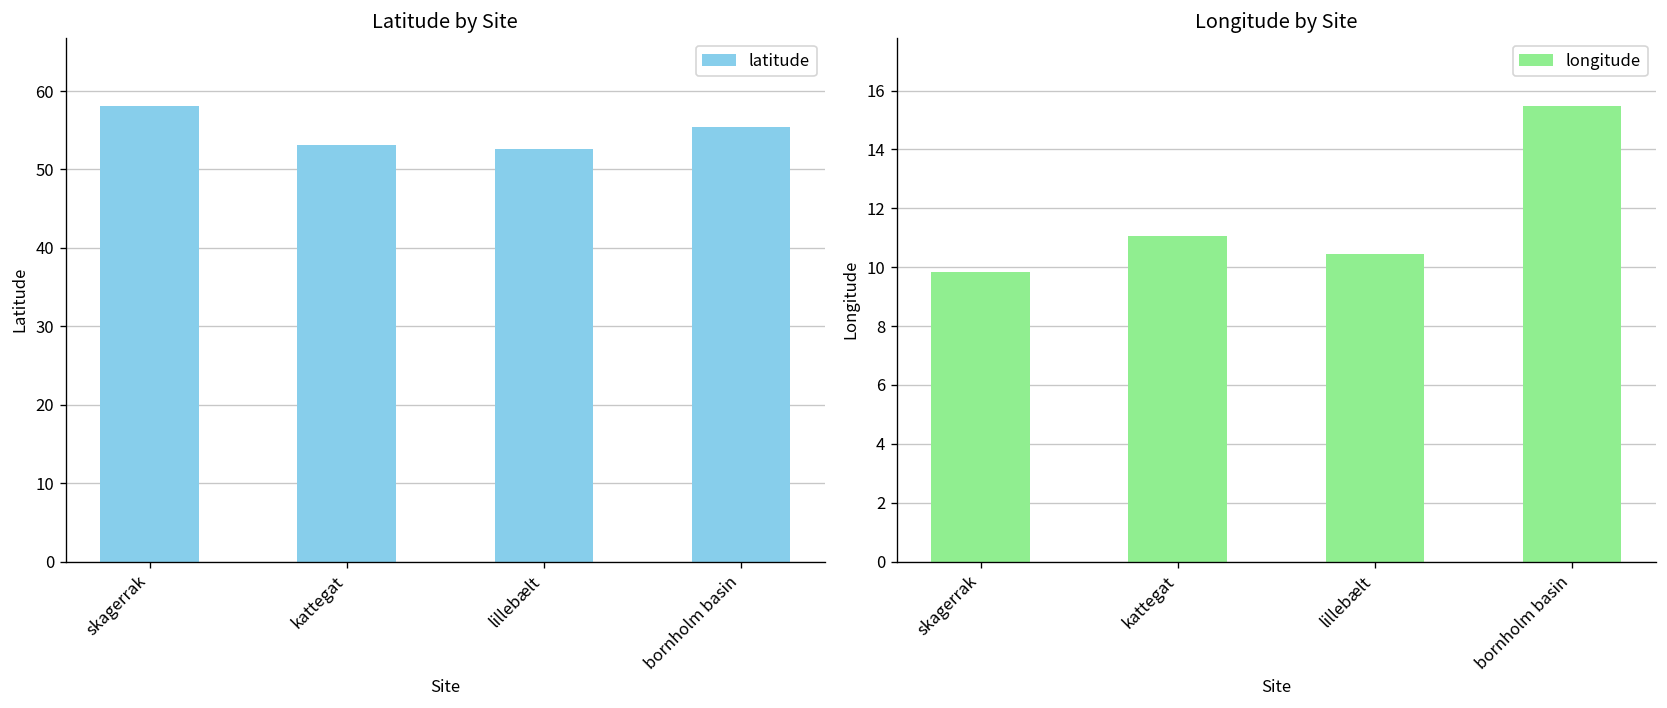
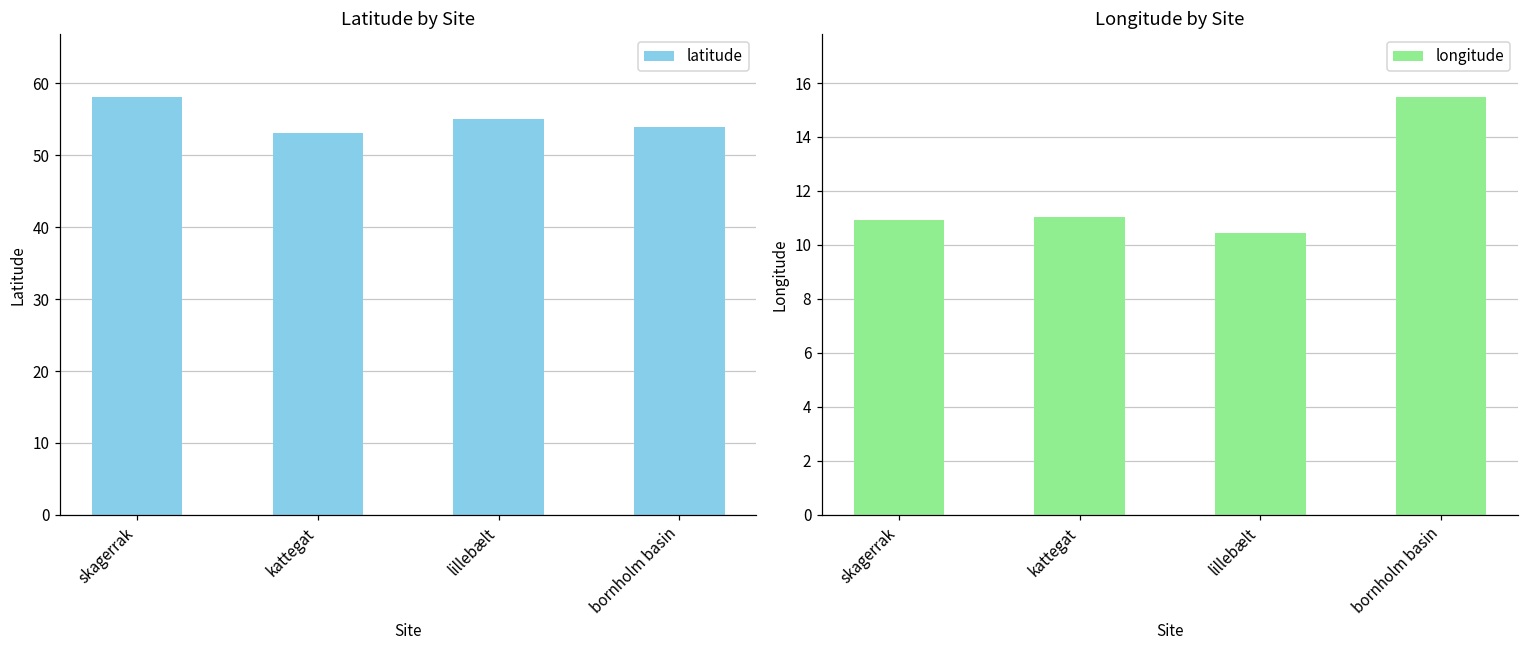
Latitude by Site, lillebælt: 53 -> 55
Latitude by Site, bornholm basin: 55 -> 54
Longitude by Site, skagerrak: 9.8 -> 10.9
